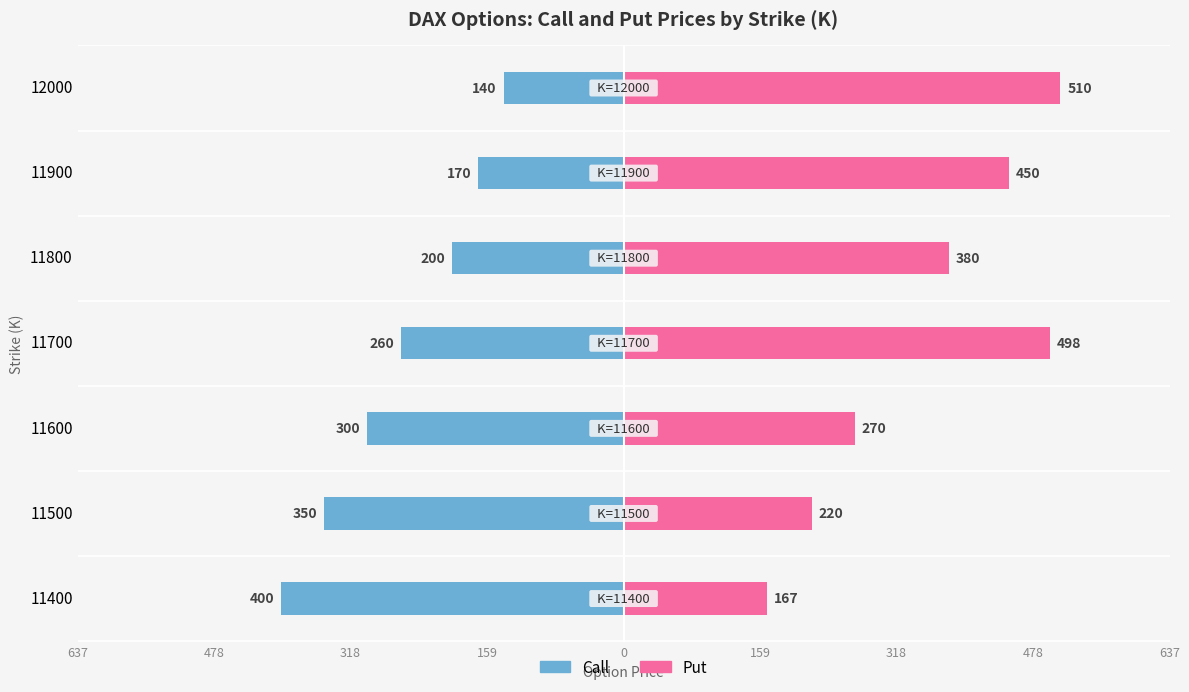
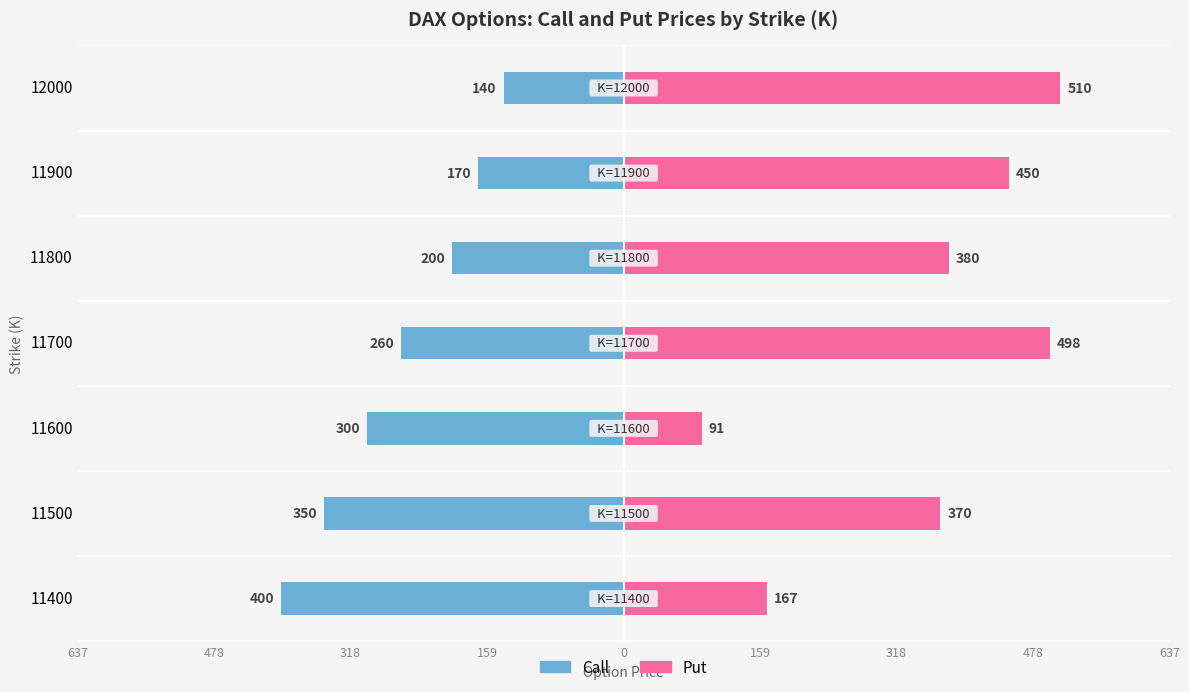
Put, 11600: 270 -> 91
Put, 11500: 220 -> 370
